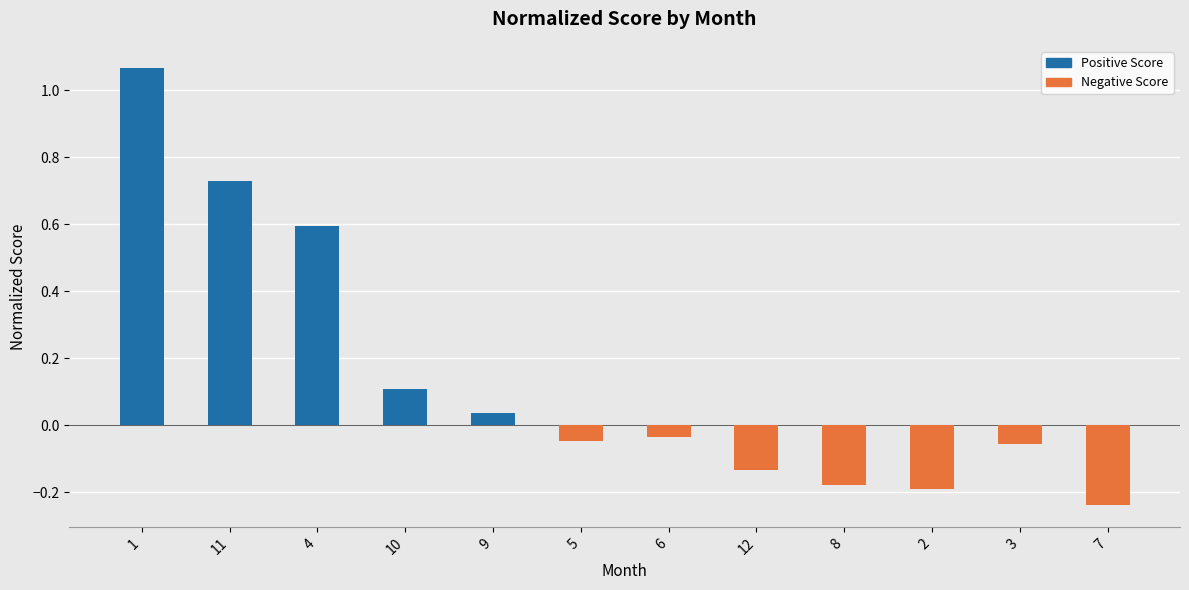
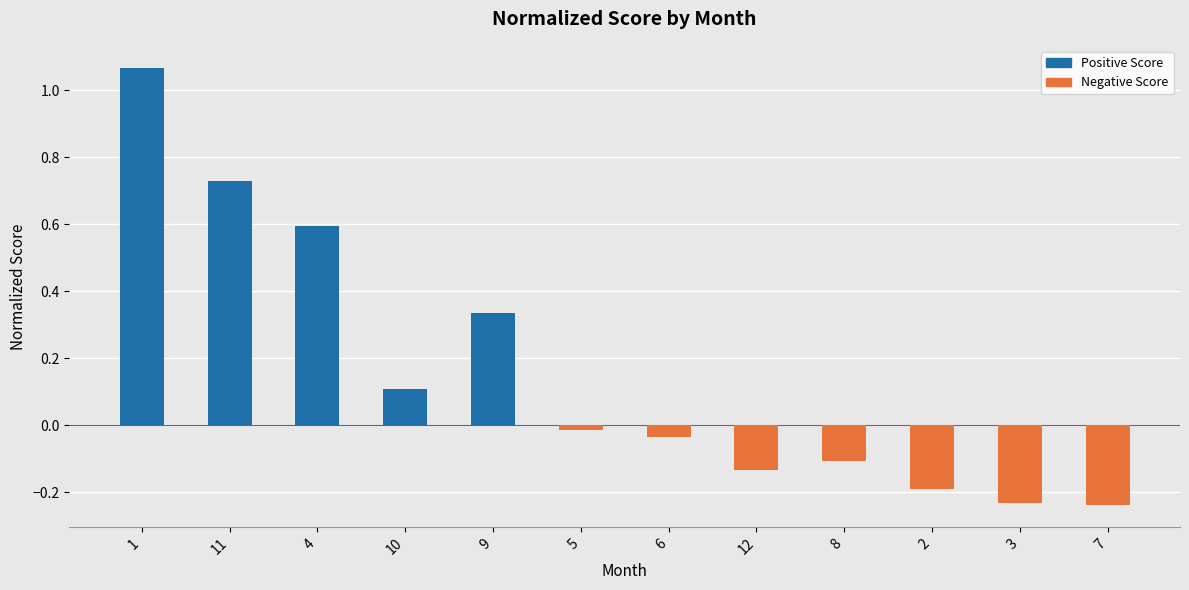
9: 0.04 -> 0.34
5: -0.05 -> -0.01
8: -0.18 -> -0.11
3: -0.06 -> -0.23
